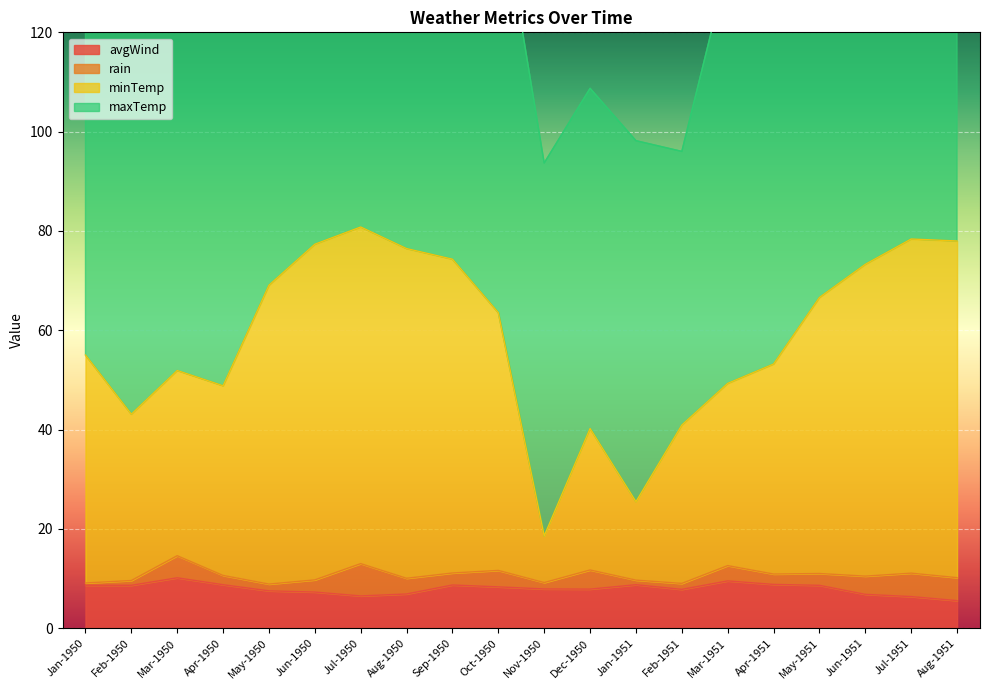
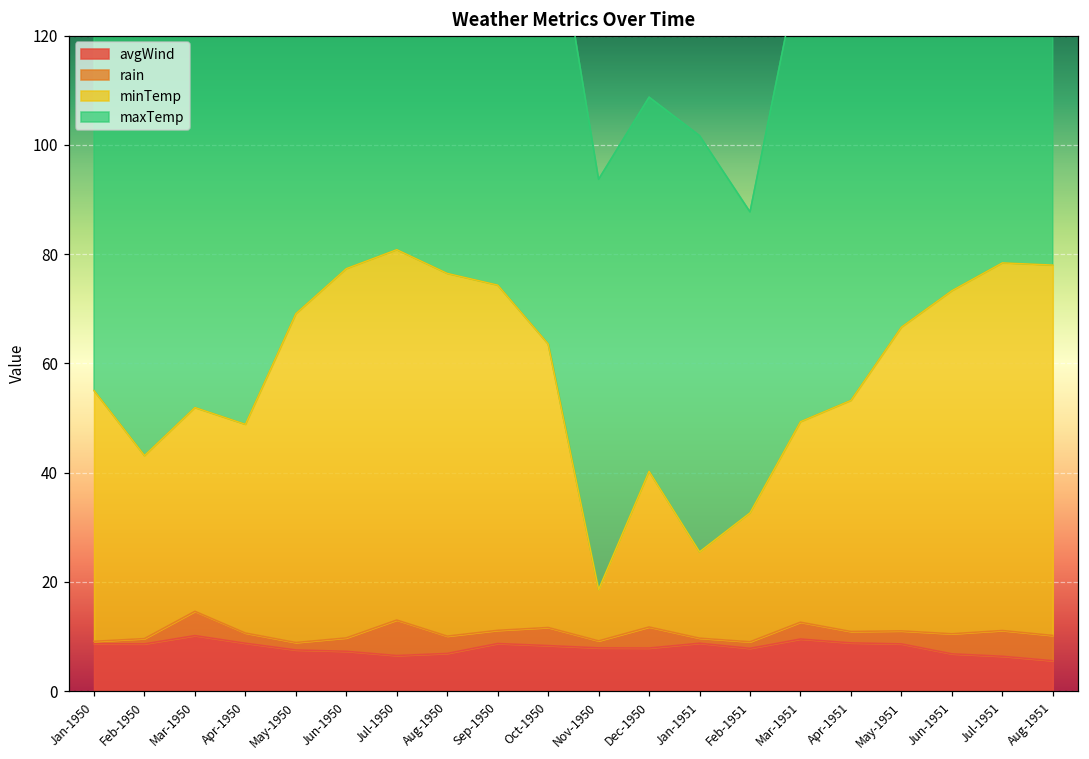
maxTemp, Jan-1951: 73 -> 76
minTemp, Feb-1951: 32 -> 24
